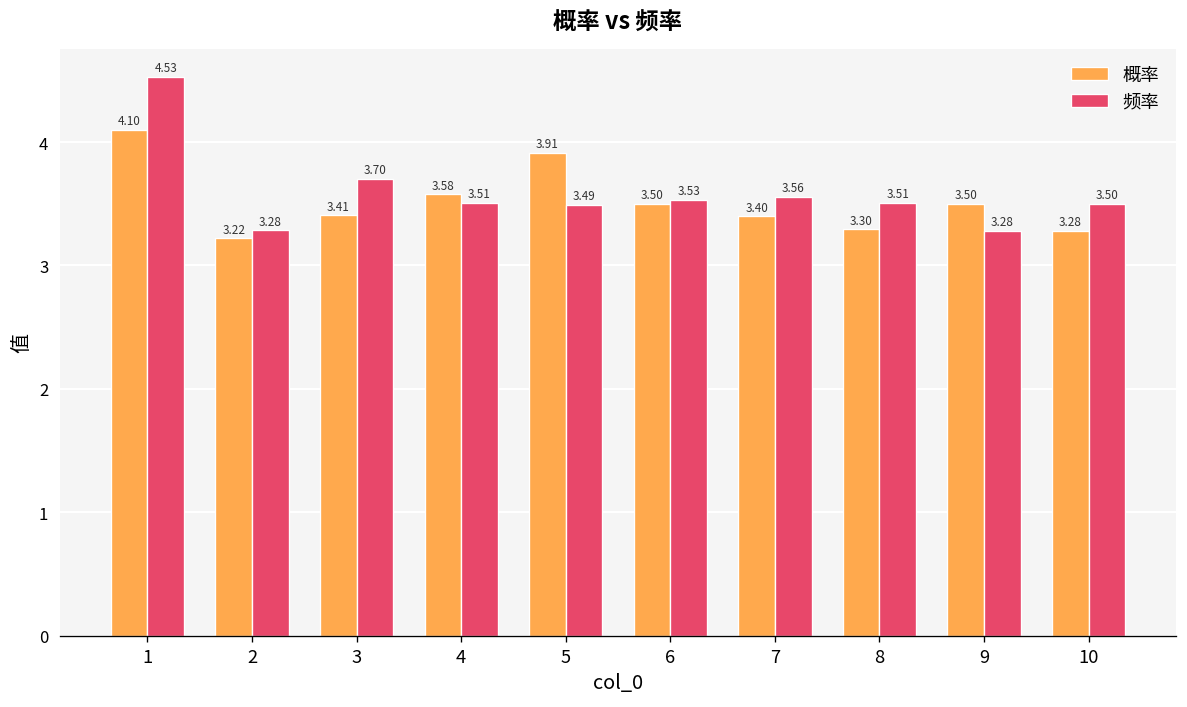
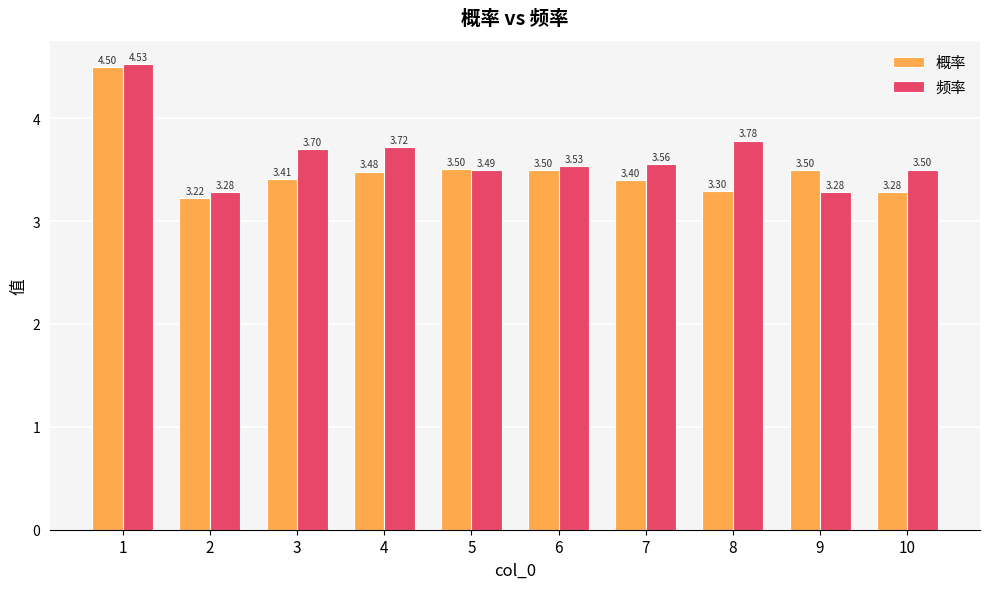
概率, 1: 4.10 -> 4.50
概率, 4: 3.58 -> 3.48
频率, 4: 3.51 -> 3.72
概率, 5: 3.91 -> 3.50
频率, 8: 3.51 -> 3.78
